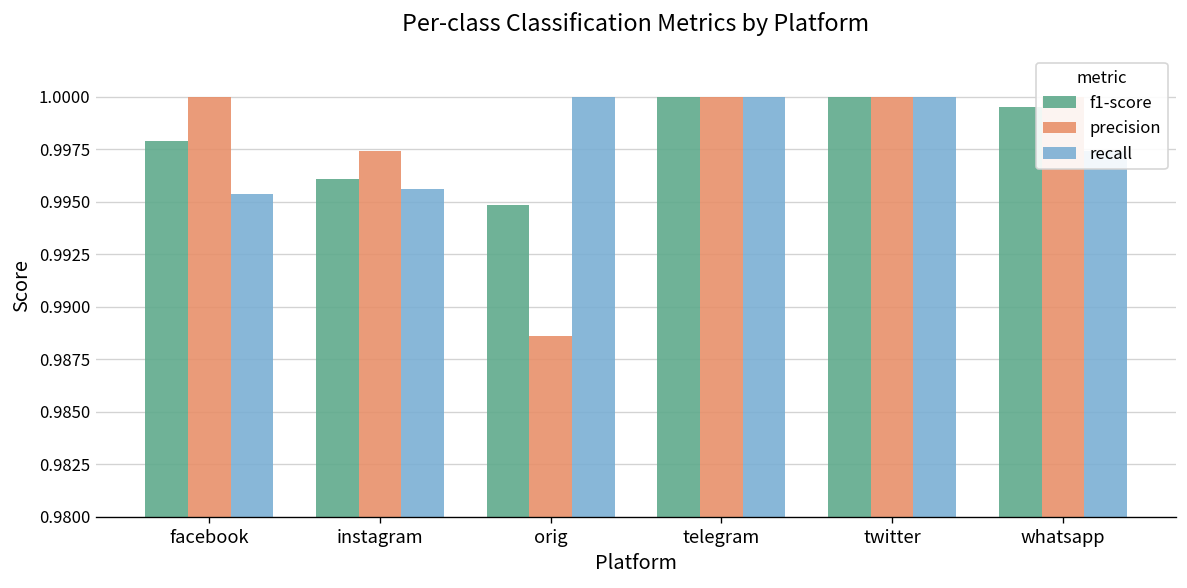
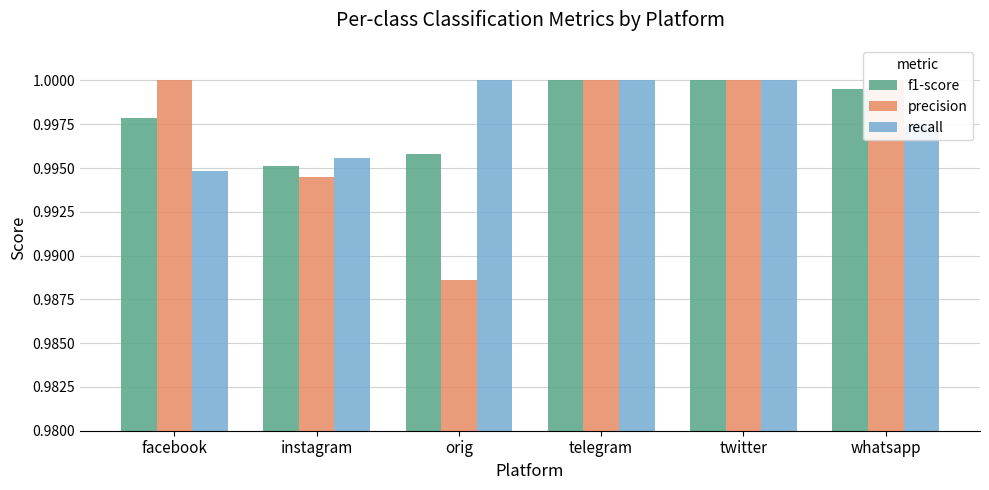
recall, facebook: 0.9954 -> 0.9948
f1-score, instagram: 0.9961 -> 0.9951
precision, instagram: 0.9974 -> 0.9945
f1-score, orig: 0.9948 -> 0.9958
